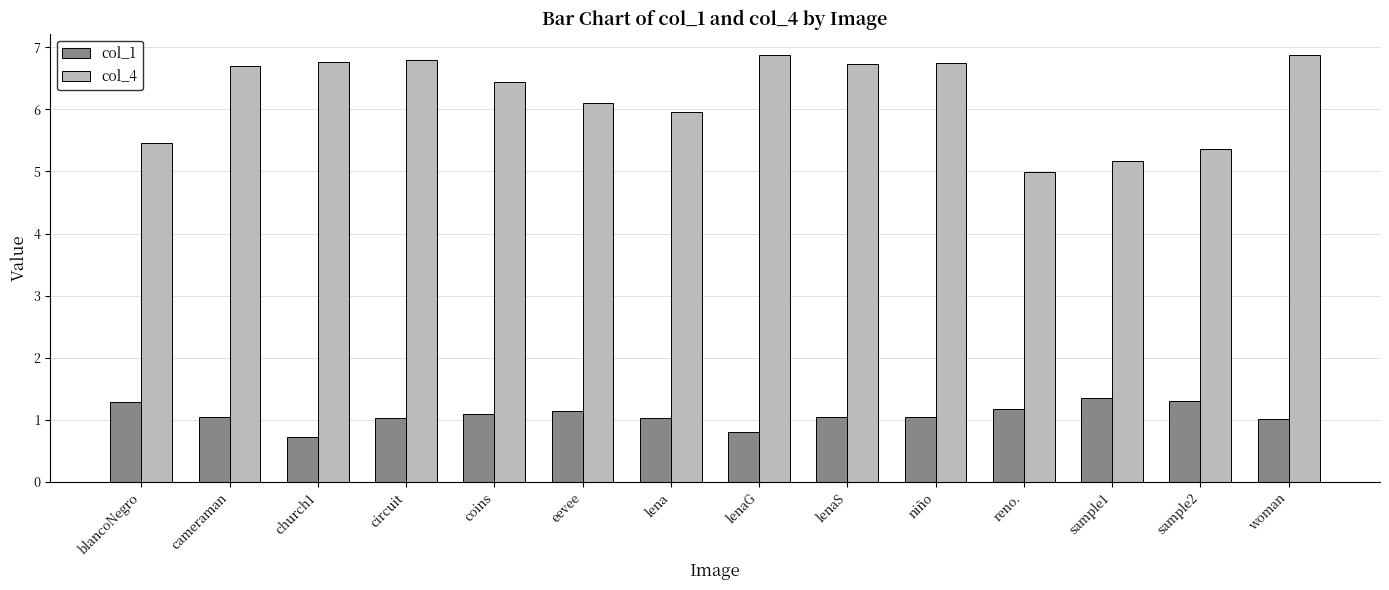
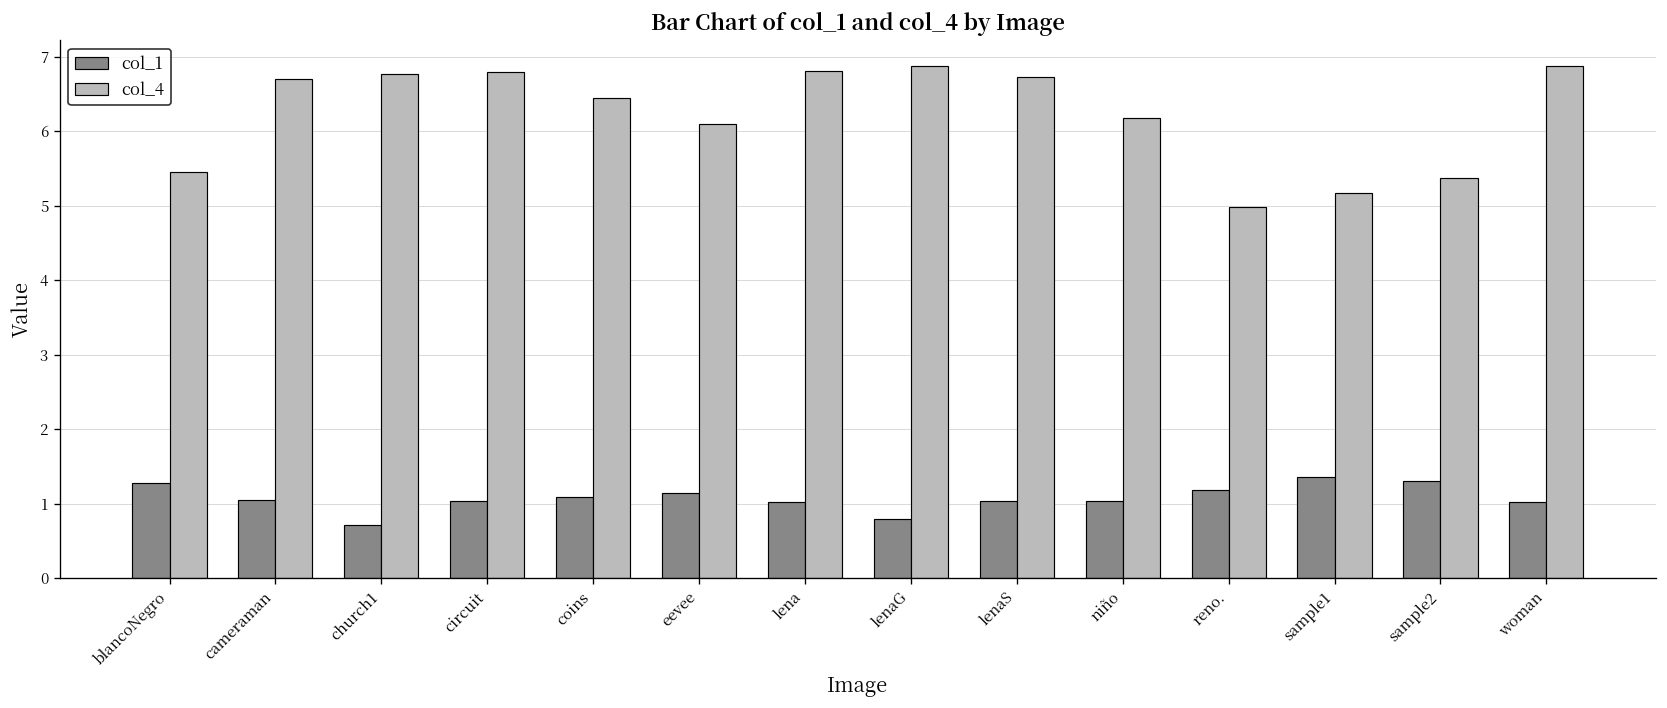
col_4, lena: 6.0 -> 6.8
col_4, niño: 6.8 -> 6.2
